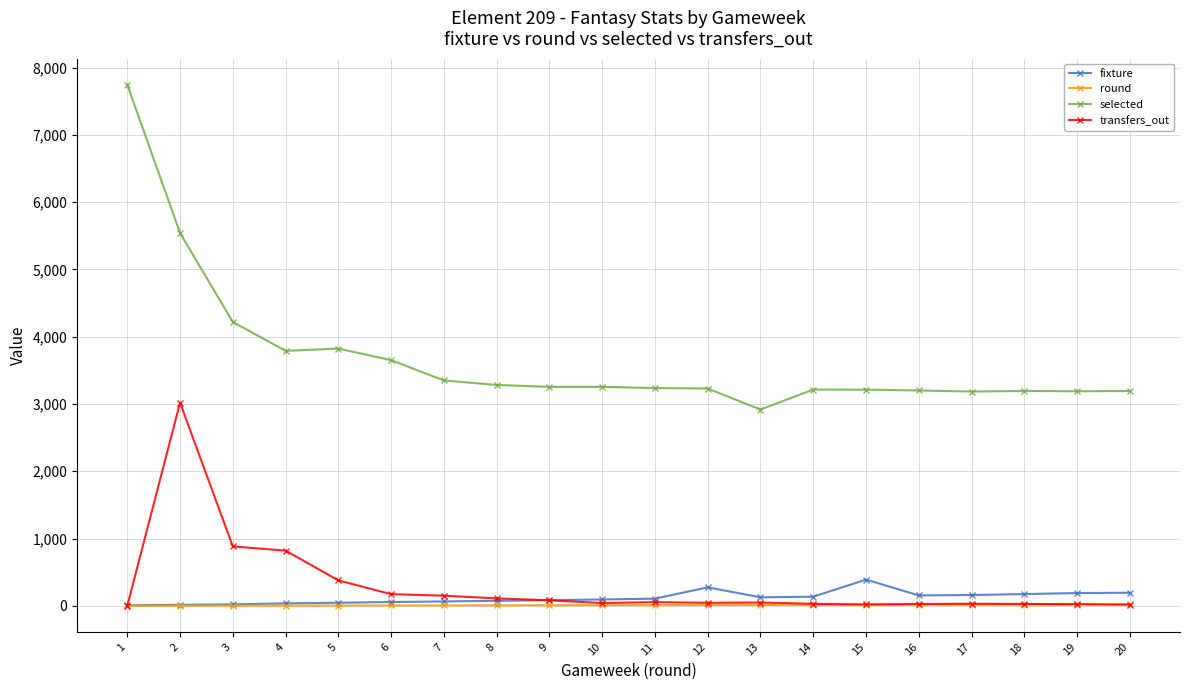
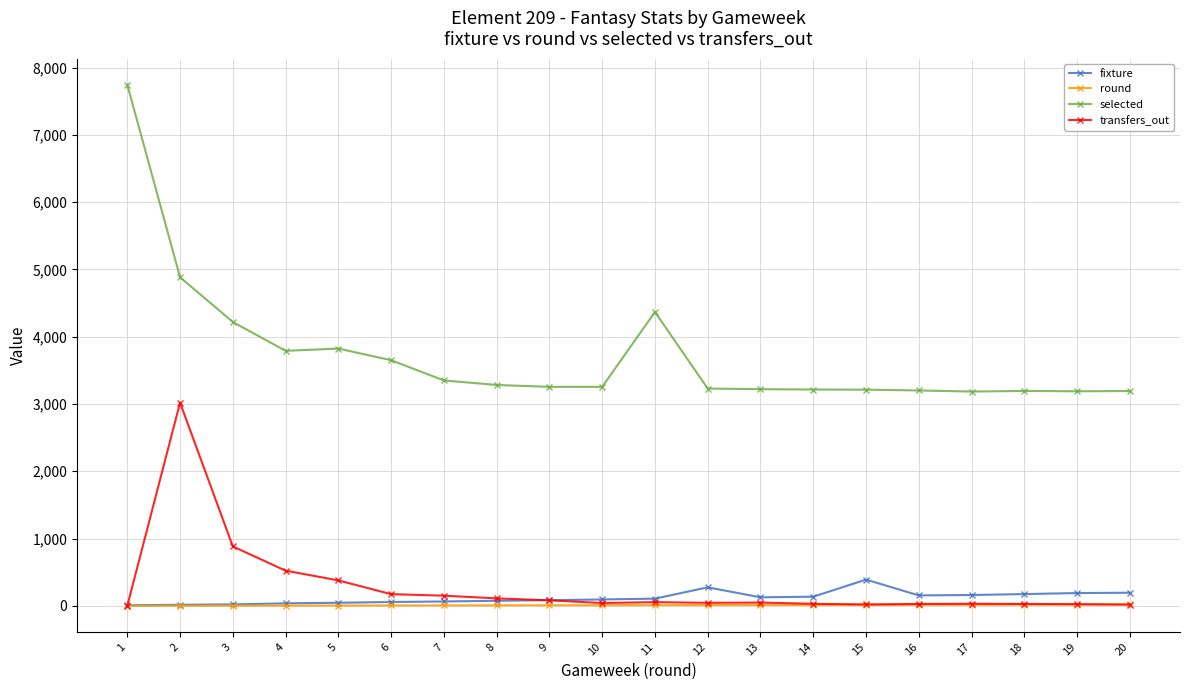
selected, 2: 5,500 -> 4,900
transfers_out, 4: 800 -> 500
selected, 11: 3,200 -> 4,400
selected, 13: 2,900 -> 3,200
